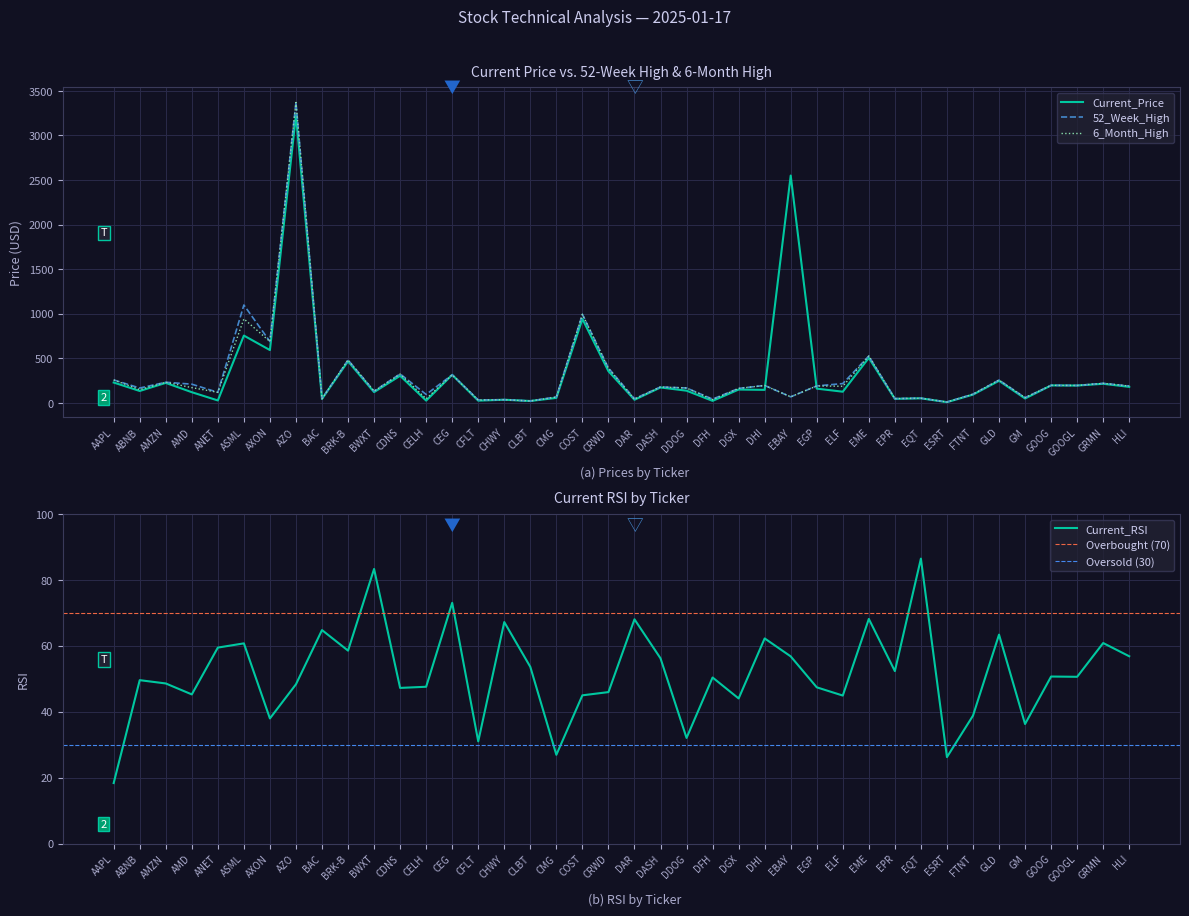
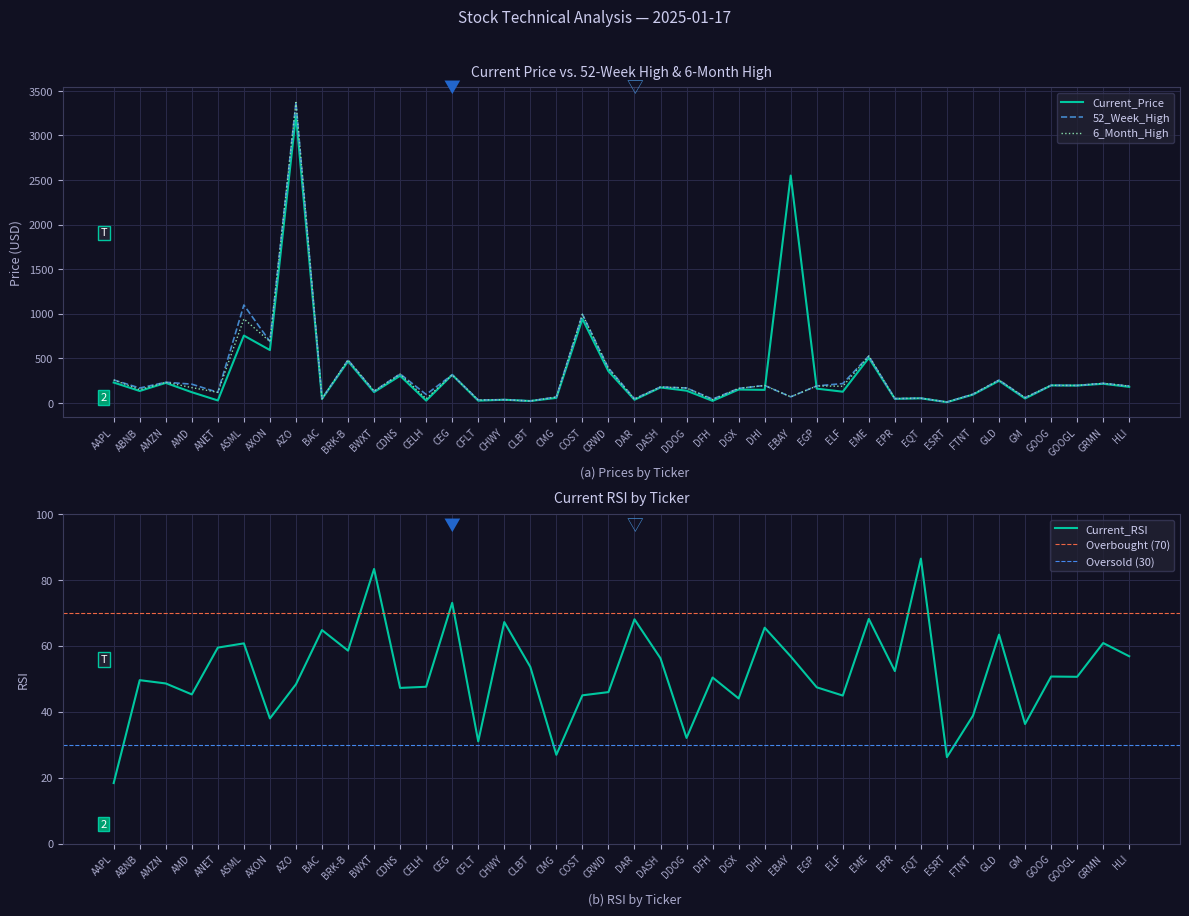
Current RSI by Ticker, DHI: 62 -> 66
